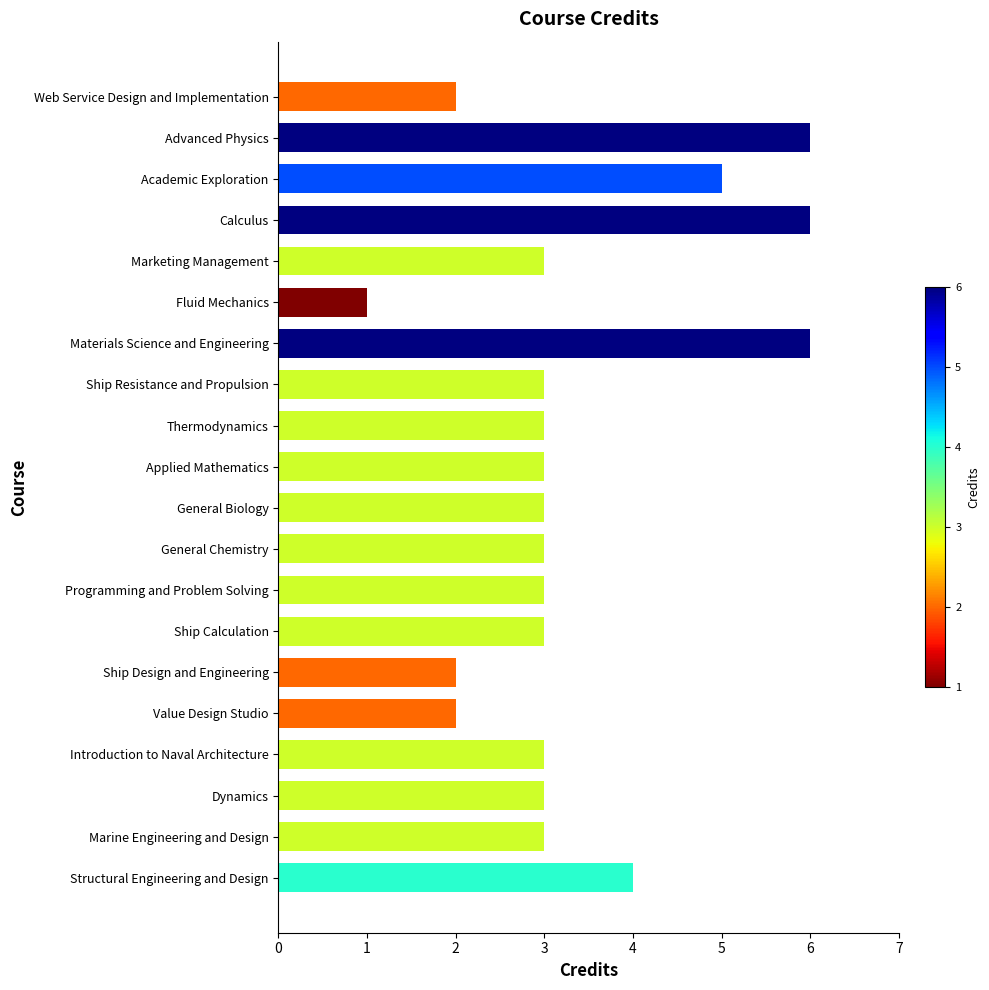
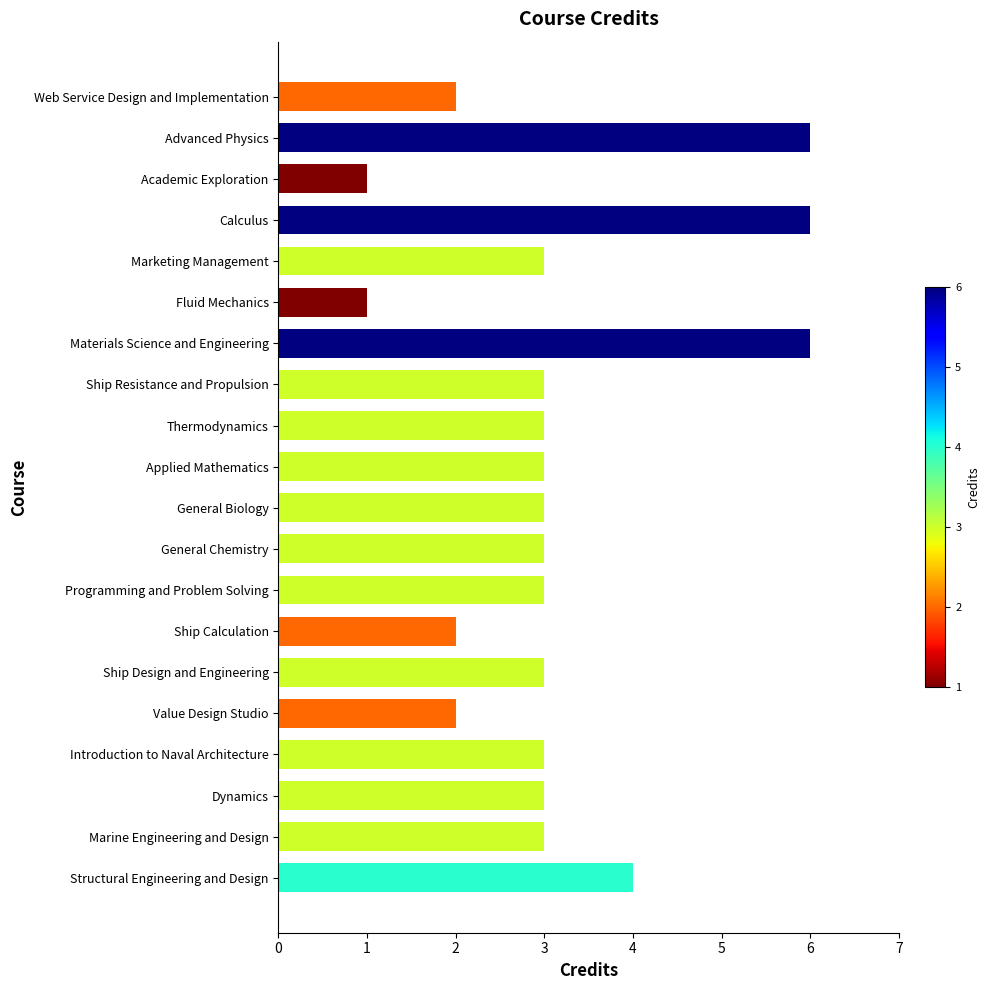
Academic Exploration: 5 -> 1
Ship Calculation: 3 -> 2
Ship Design and Engineering: 2 -> 3
